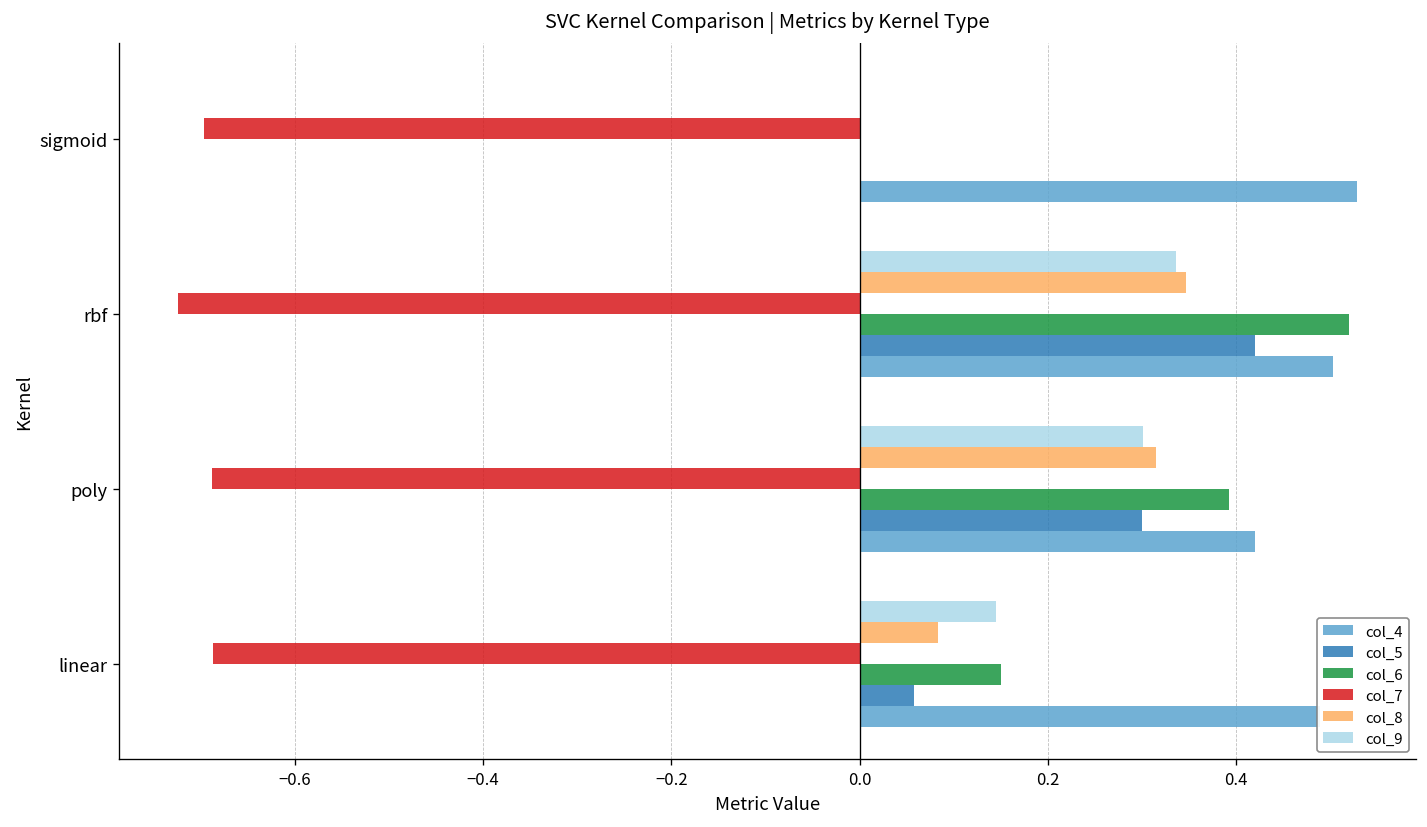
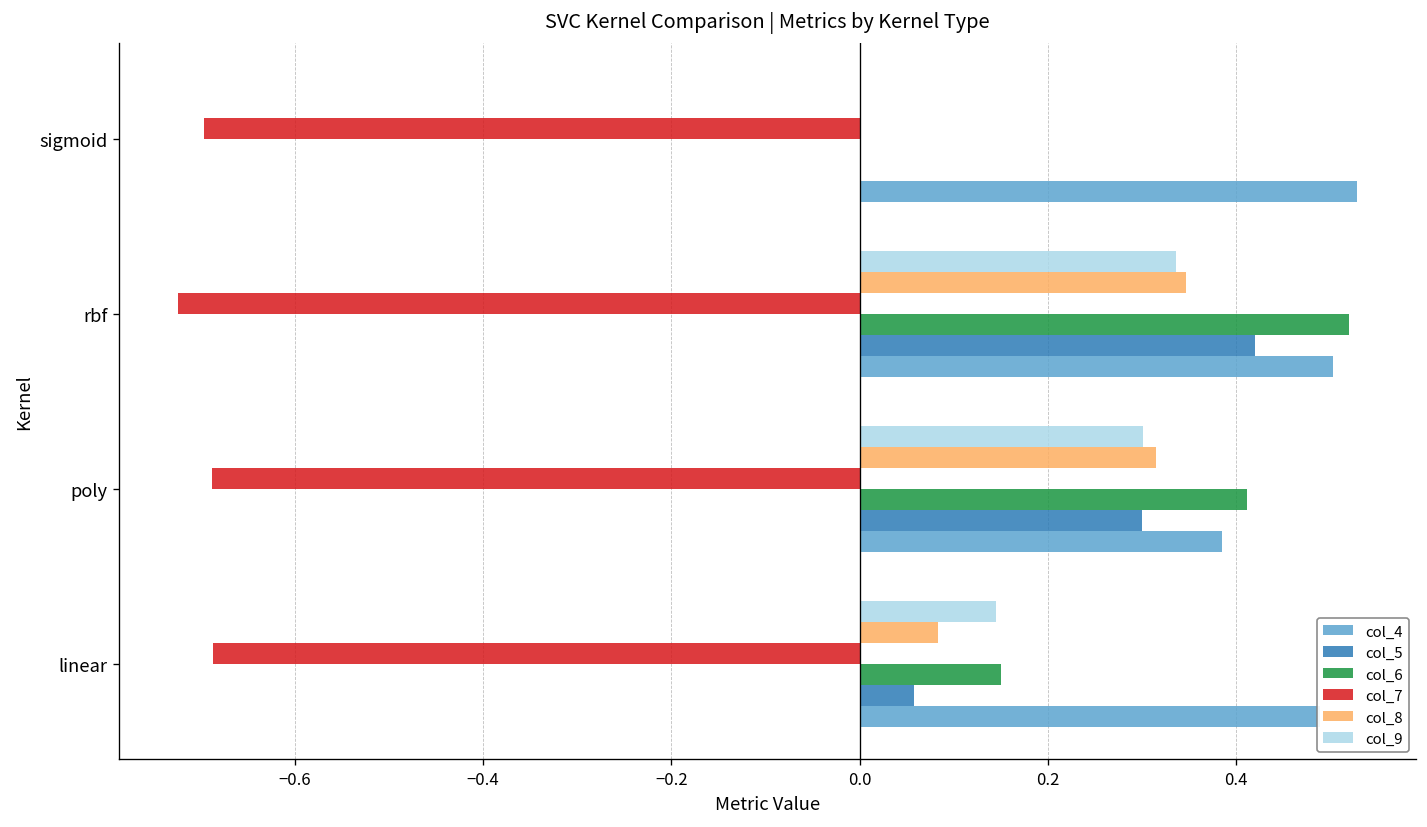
col_6, poly: 0.39 -> 0.41
col_4, poly: 0.42 -> 0.39
